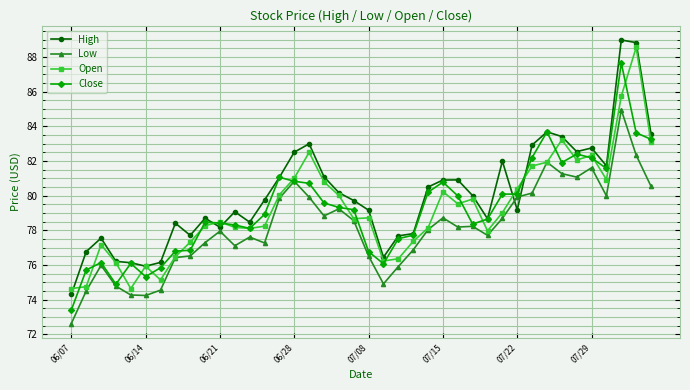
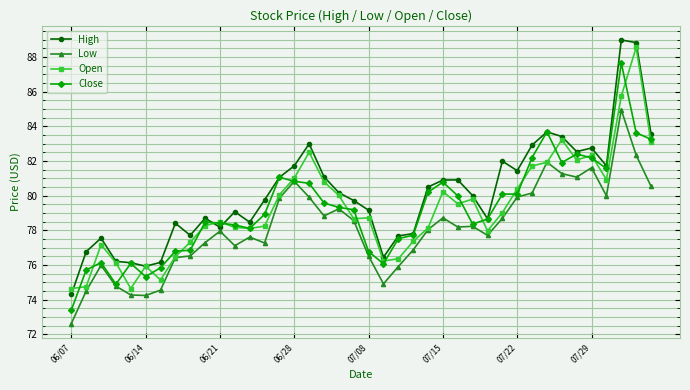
High, 06/28: 82.5 -> 81.7
High, 07/22: 79.2 -> 81.4
